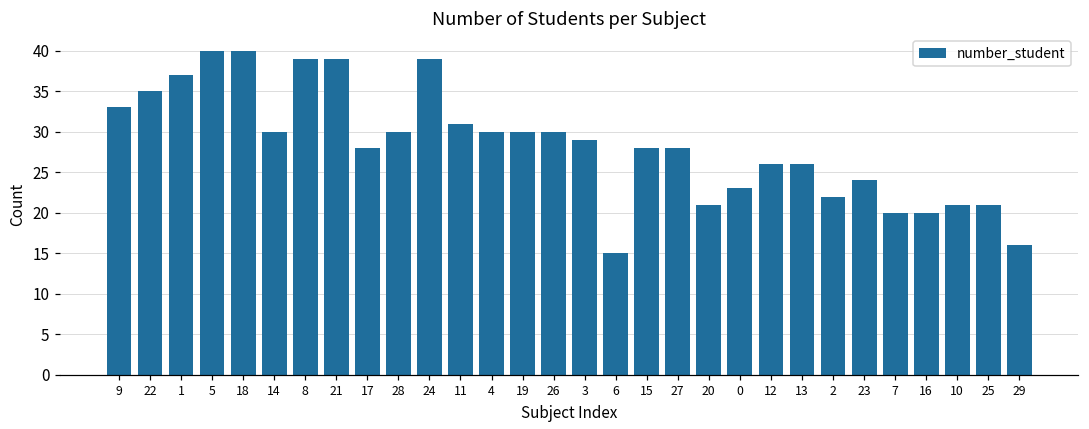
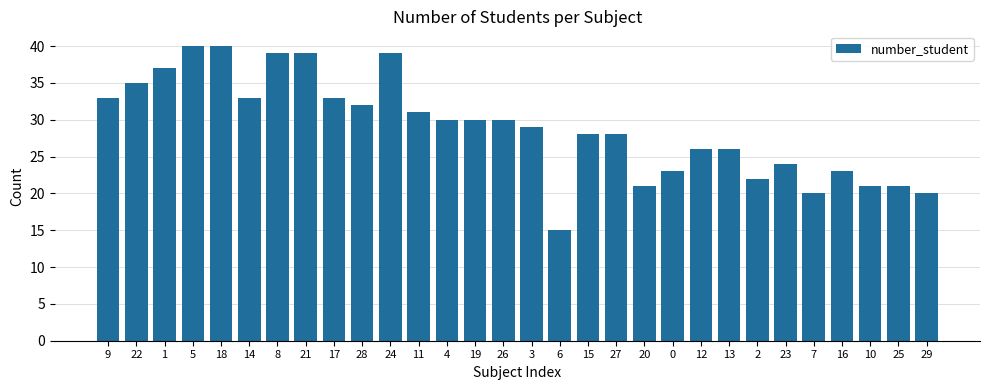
14: 30 -> 33
17: 28 -> 33
28: 30 -> 32
16: 20 -> 23
29: 16 -> 20
